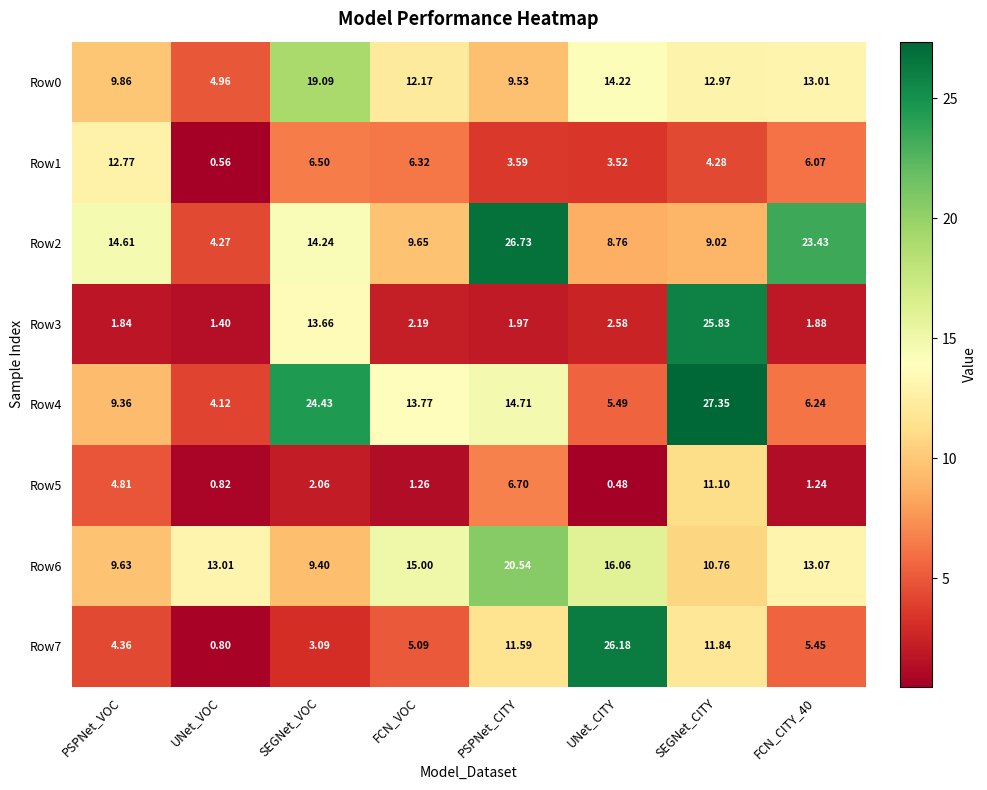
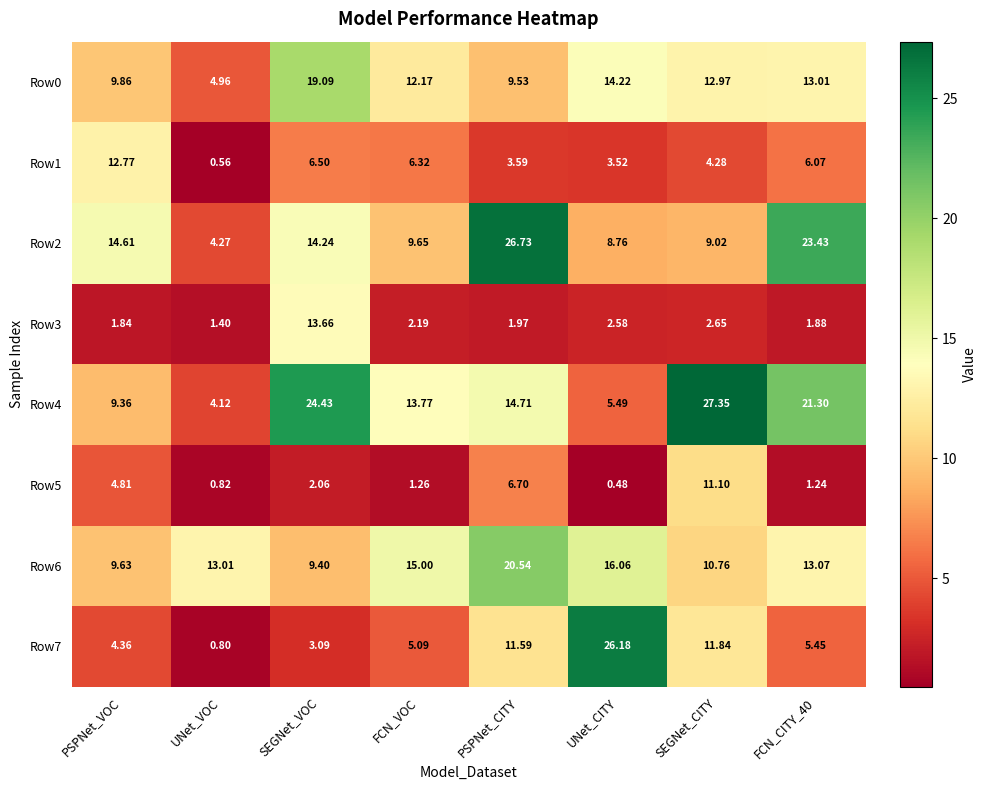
Row3, SEGNet_CITY: 25.83 -> 2.65
Row4, FCN_CITY_40: 6.24 -> 21.30
